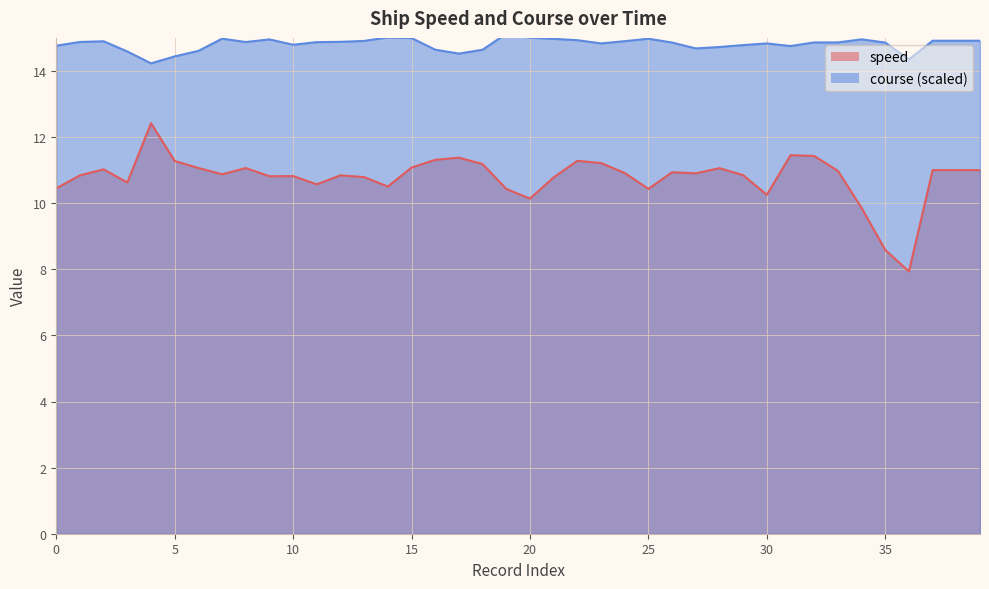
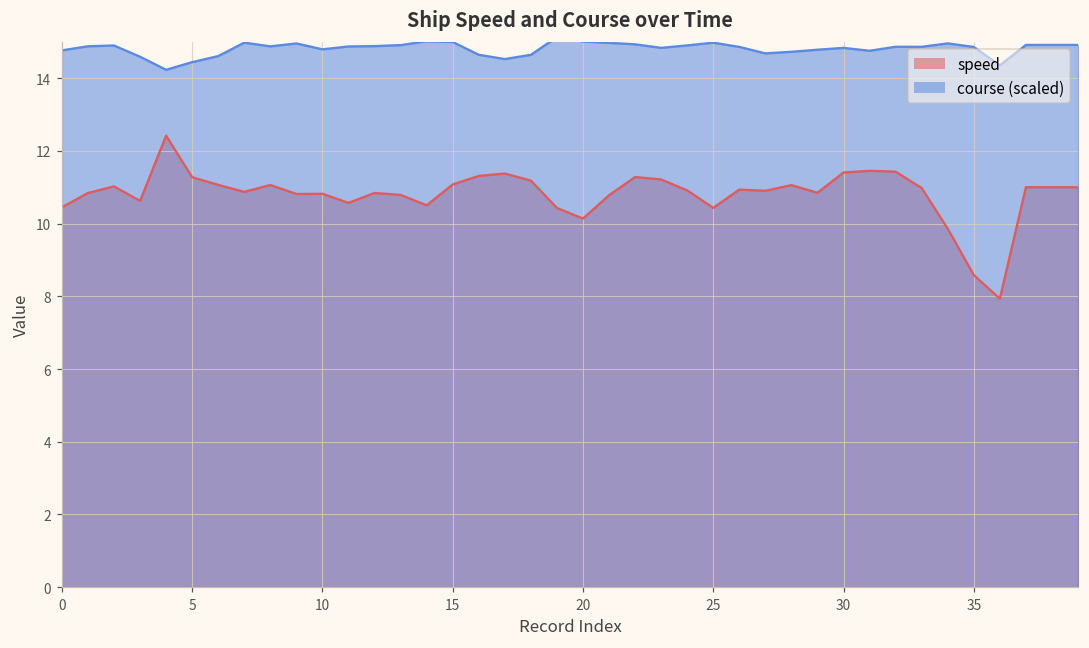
speed, 30: 10.3 -> 11.4
